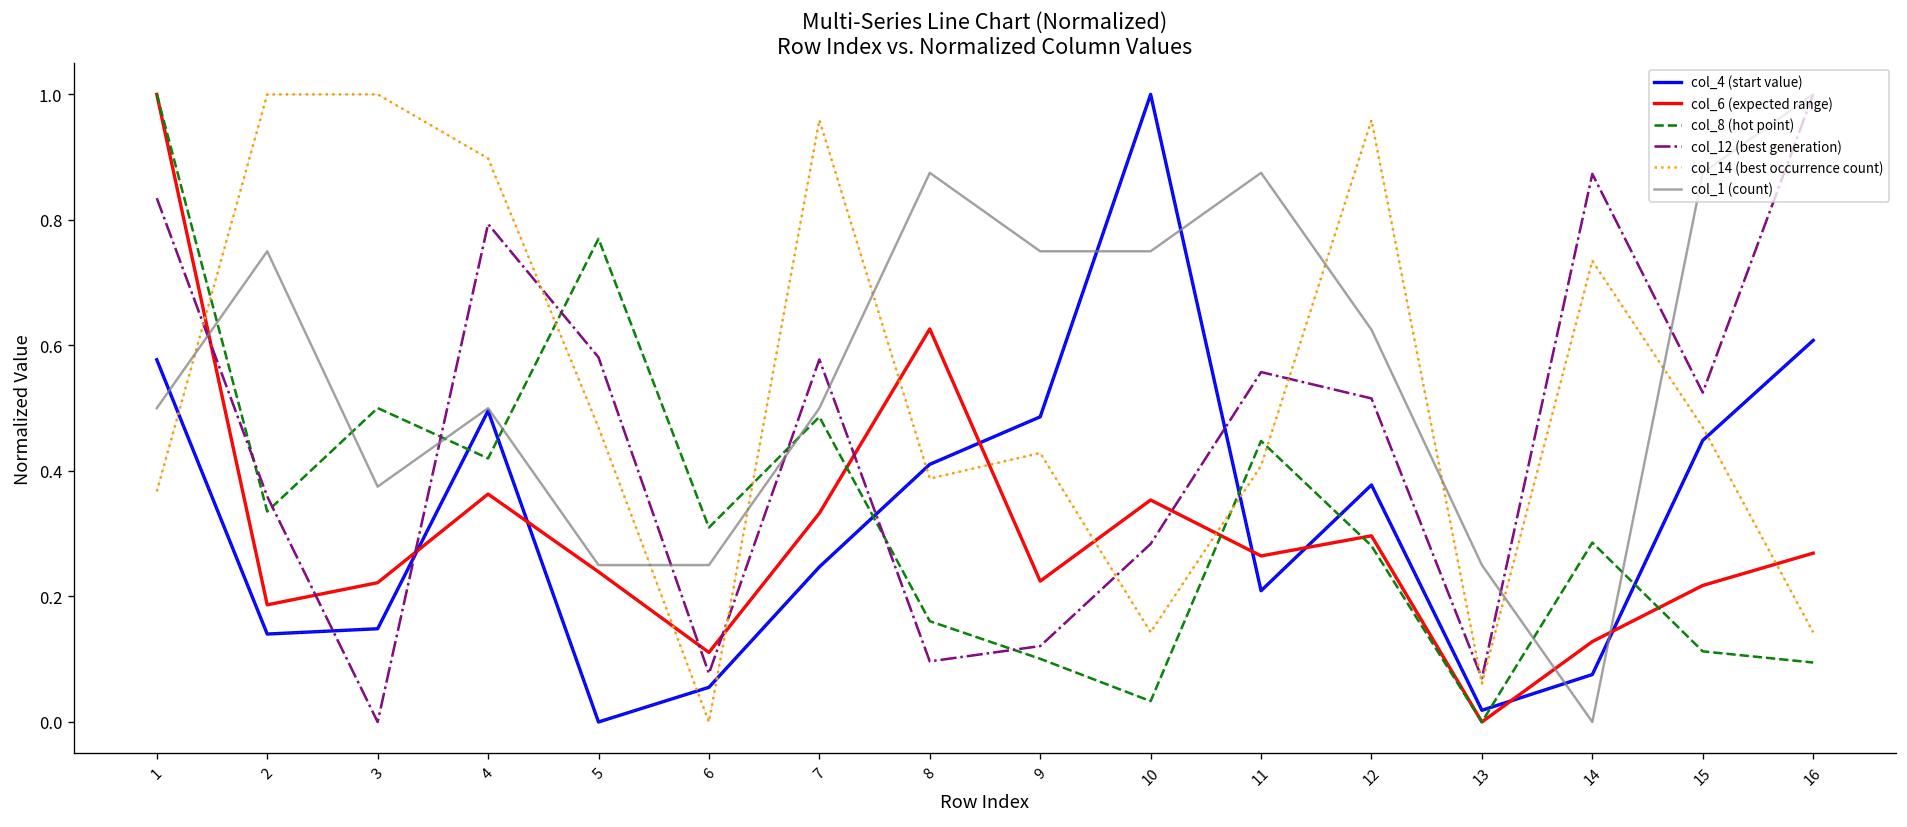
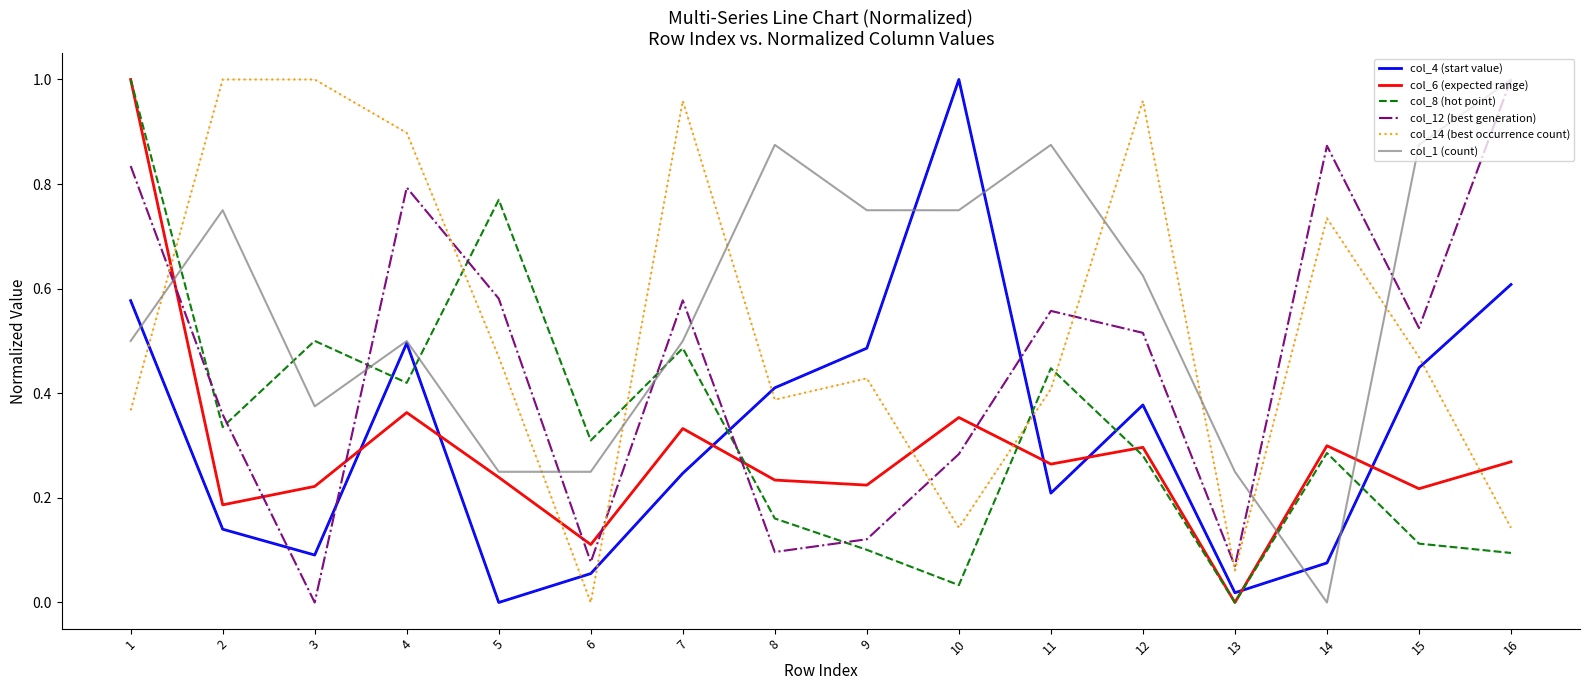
col_4 (start value), 3: 0.15 -> 0.09
col_6 (expected range), 8: 0.63 -> 0.23
col_6 (expected range), 14: 0.13 -> 0.30
